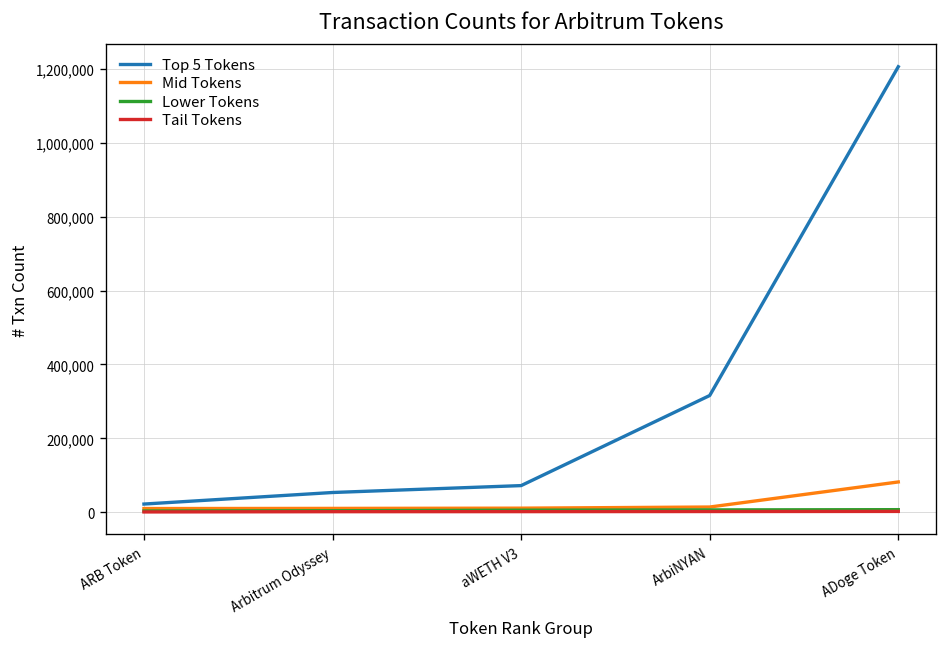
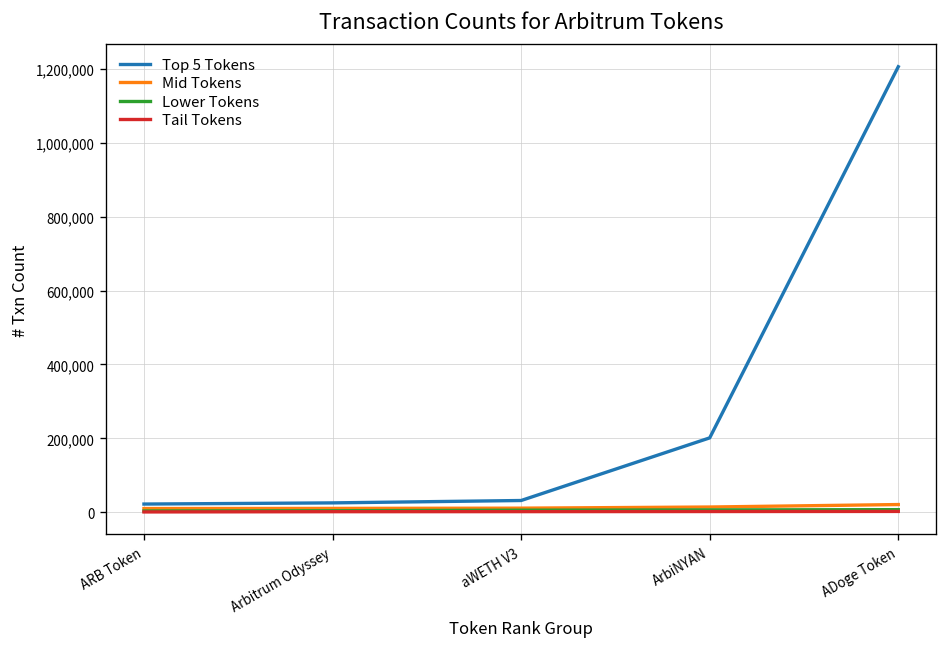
Top 5 Tokens, Arbitrum Odyssey: 50,000 -> 30,000
Top 5 Tokens, aWETH V3: 70,000 -> 30,000
Top 5 Tokens, ArbiNYAN: 320,000 -> 200,000
Mid Tokens, ADoge Token: 80,000 -> 20,000
